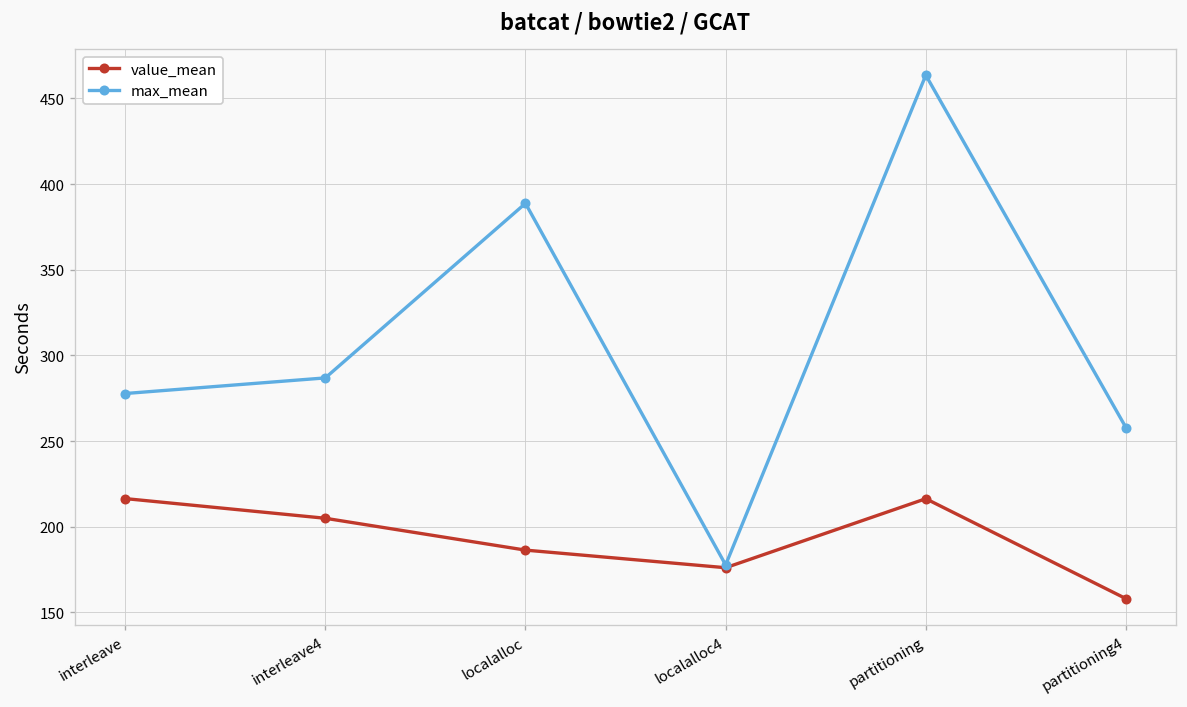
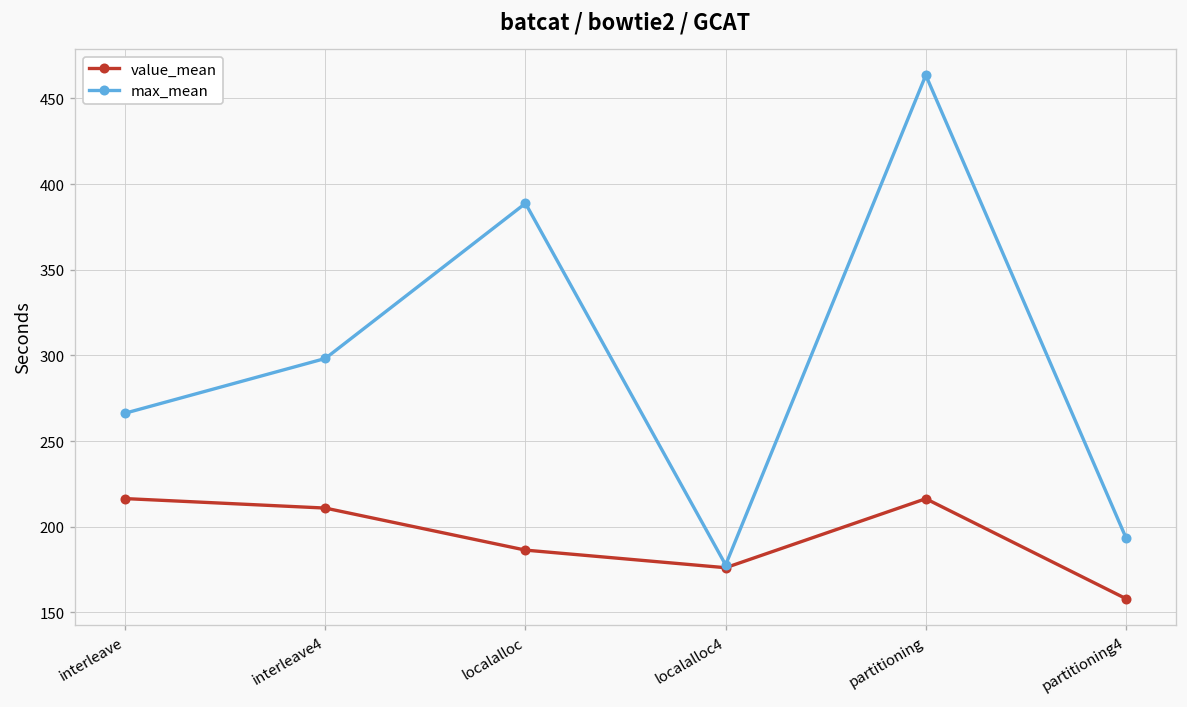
max_mean, interleave: 278 -> 266
value_mean, interleave4: 205 -> 211
max_mean, interleave4: 287 -> 298
max_mean, partitioning4: 258 -> 194
